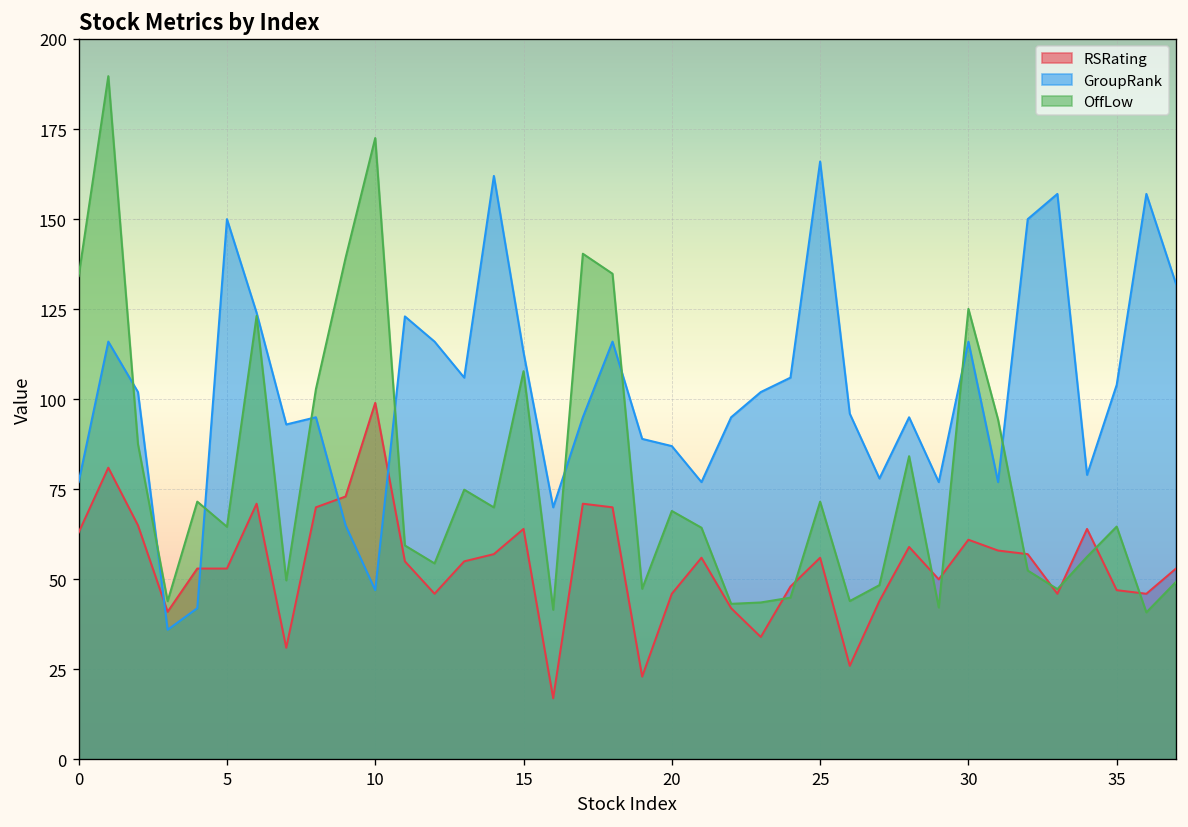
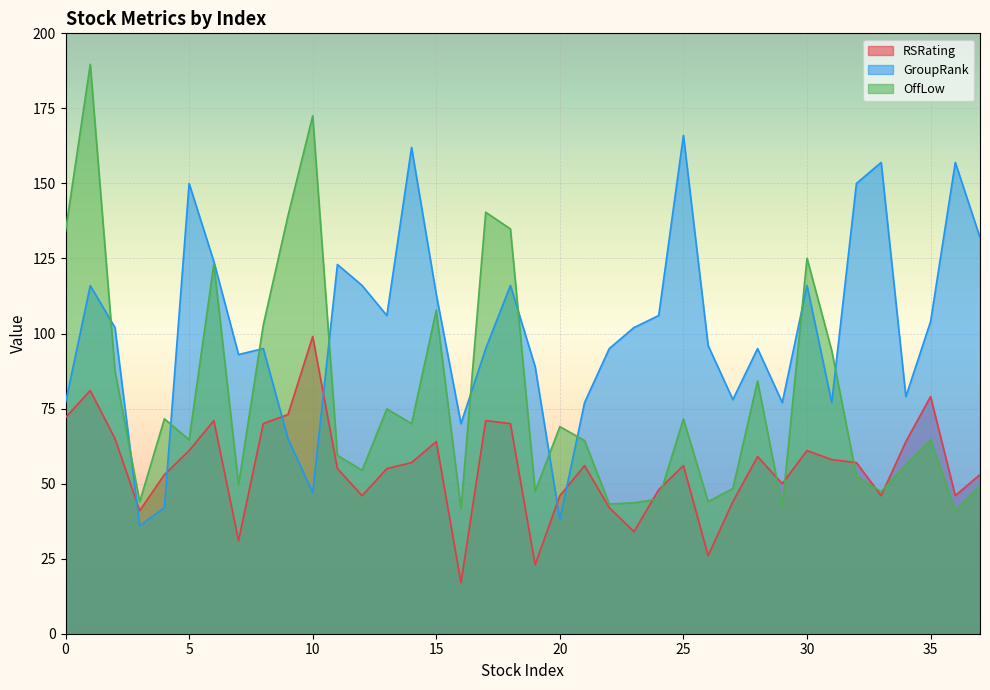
RSRating, 0: 63 -> 72
RSRating, 5: 53 -> 61
GroupRank, 20: 87 -> 38
RSRating, 35: 47 -> 79
